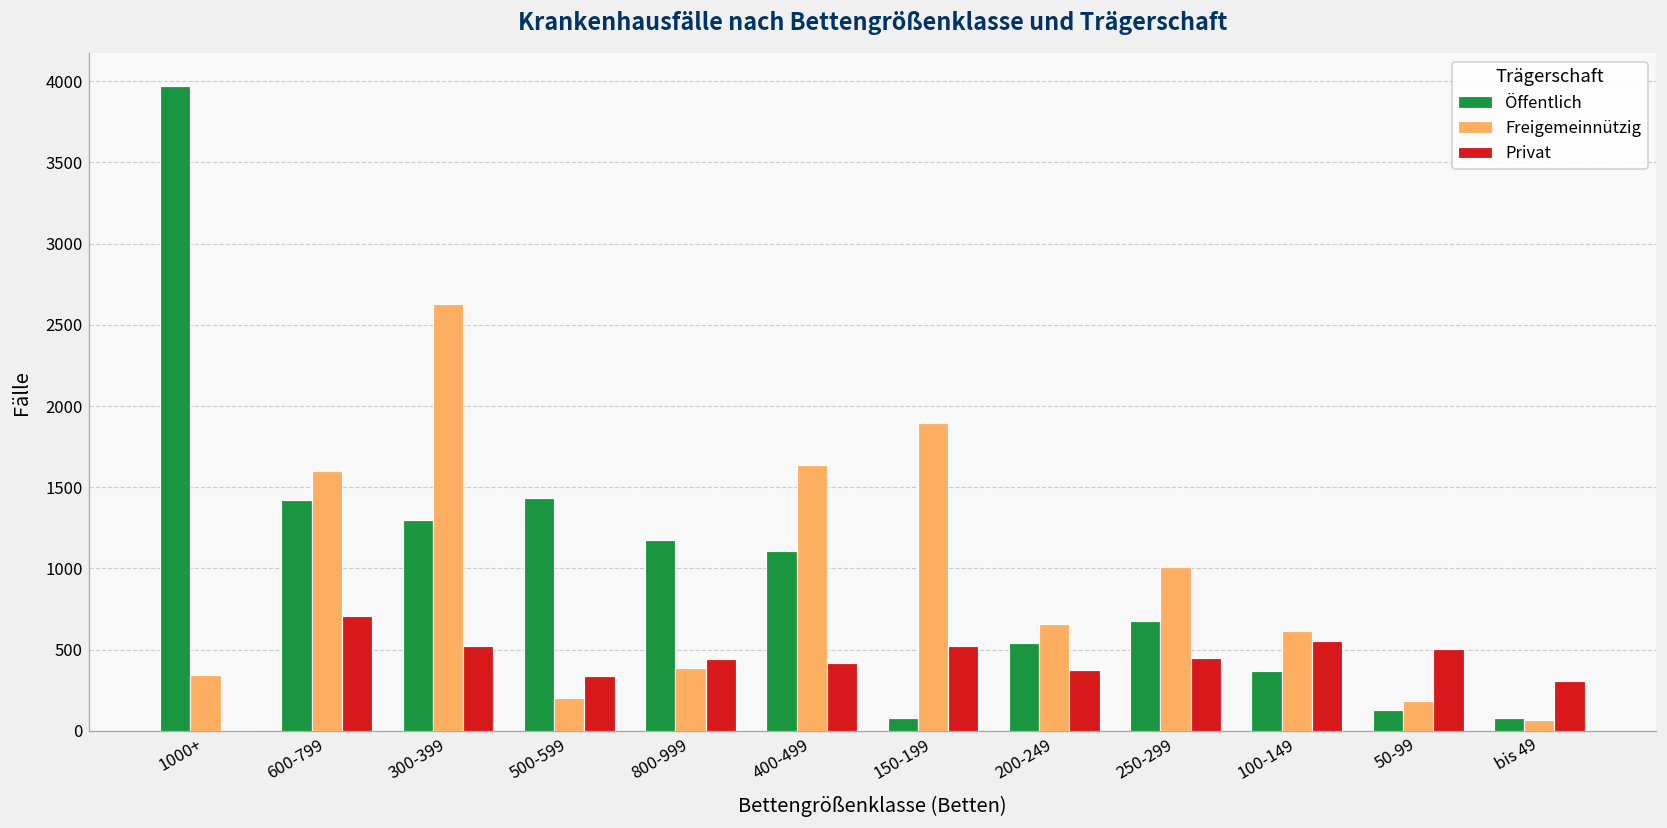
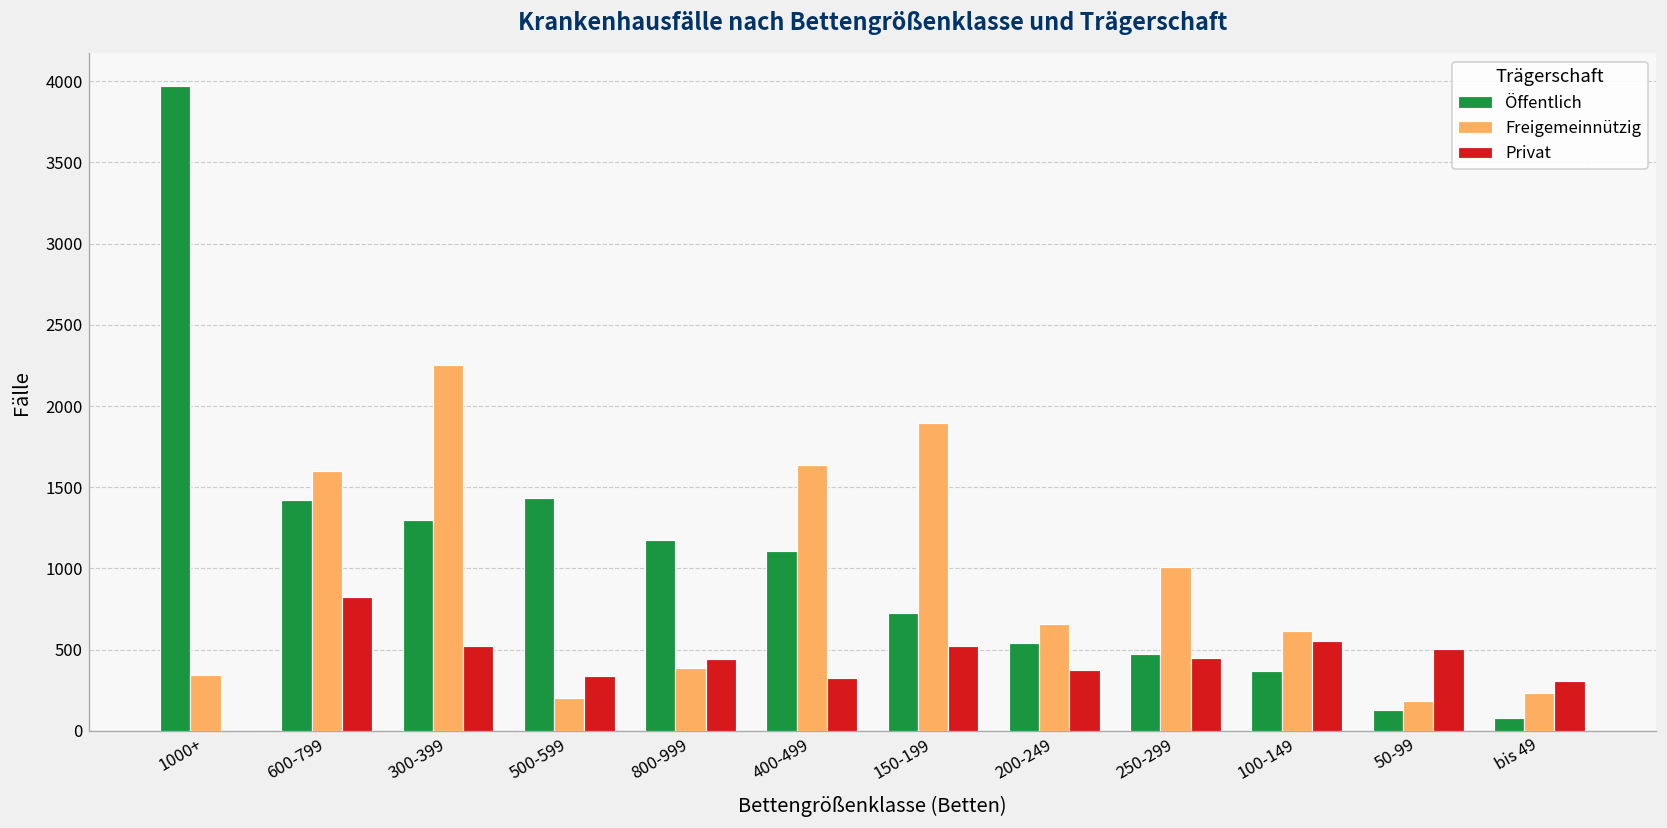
Privat, 600-799: 710 -> 830
Freigemeinnützig, 300-399: 2630 -> 2250
Privat, 400-499: 420 -> 330
Öffentlich, 150-199: 80 -> 730
Öffentlich, 250-299: 680 -> 470
Freigemeinnützig, bis 49: 70 -> 230
